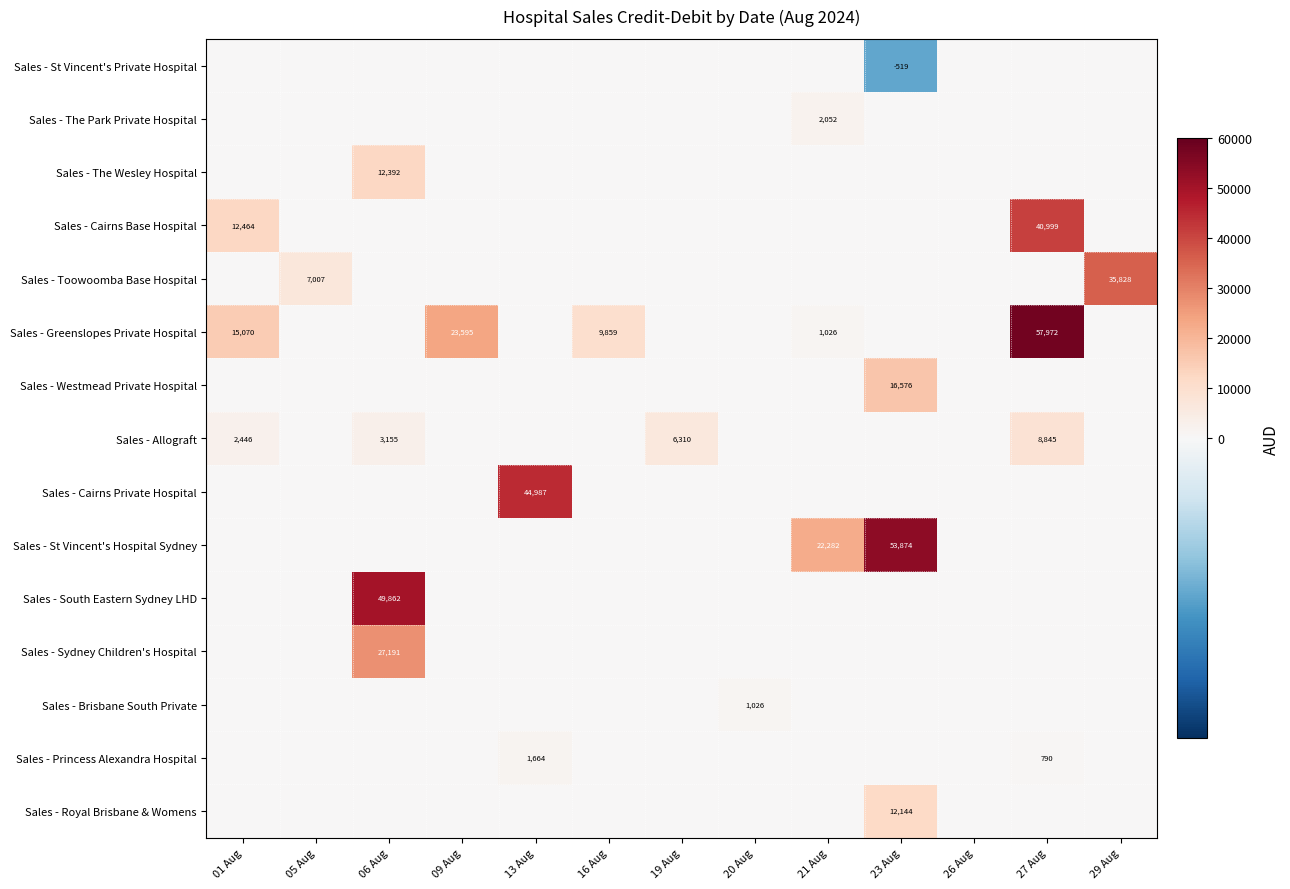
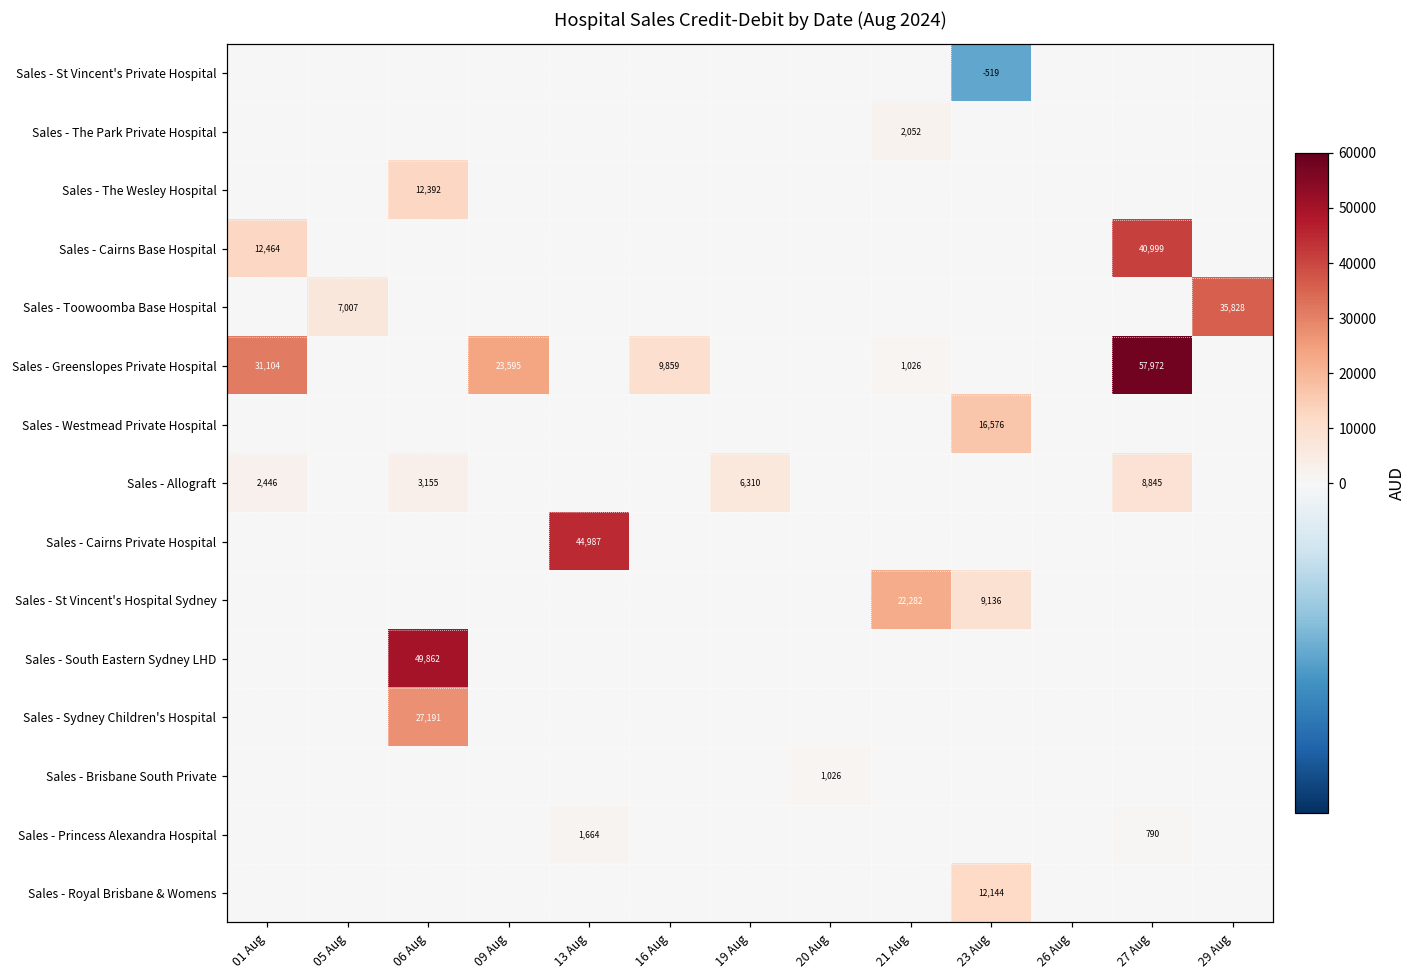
Sales - Greenslopes Private Hospital, 01 Aug: 15,070 -> 31,104
Sales - St Vincent's Hospital Sydney, 23 Aug: 53,874 -> 9,136
